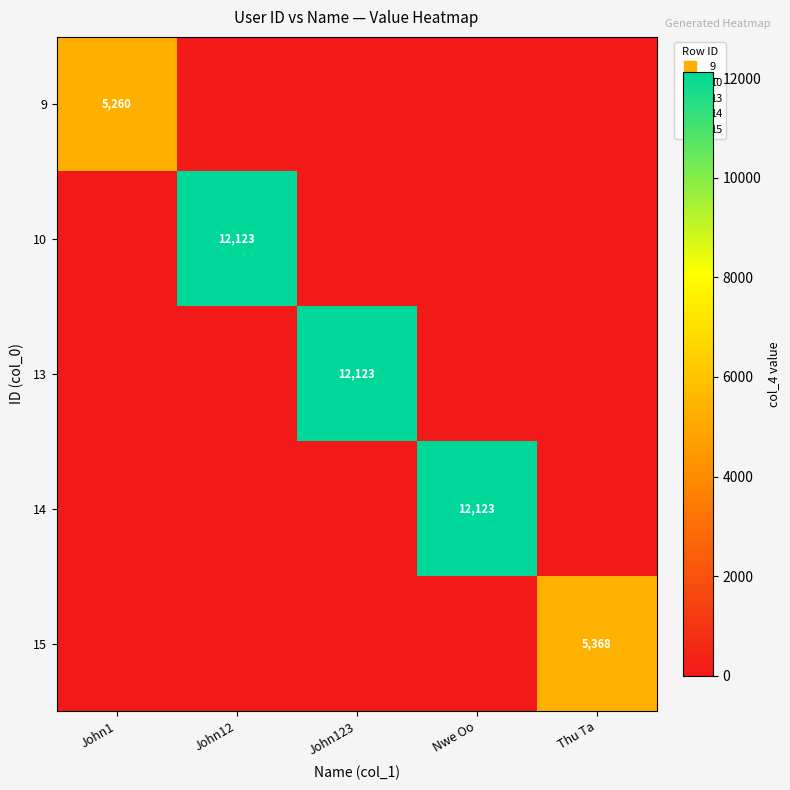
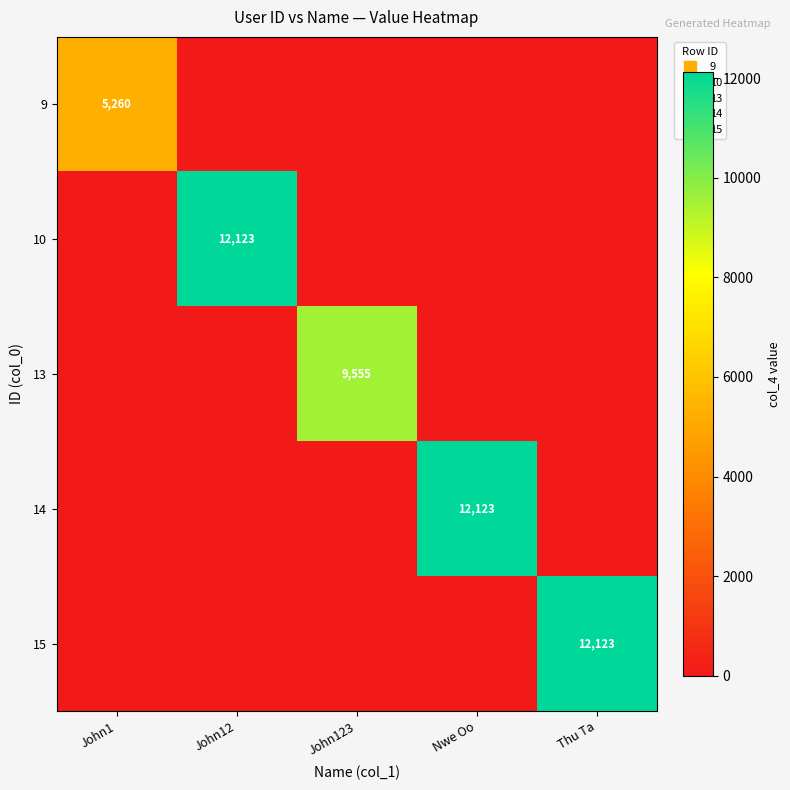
13, John123: 12,123 -> 9,555
15, Thu Ta: 5,368 -> 12,123
